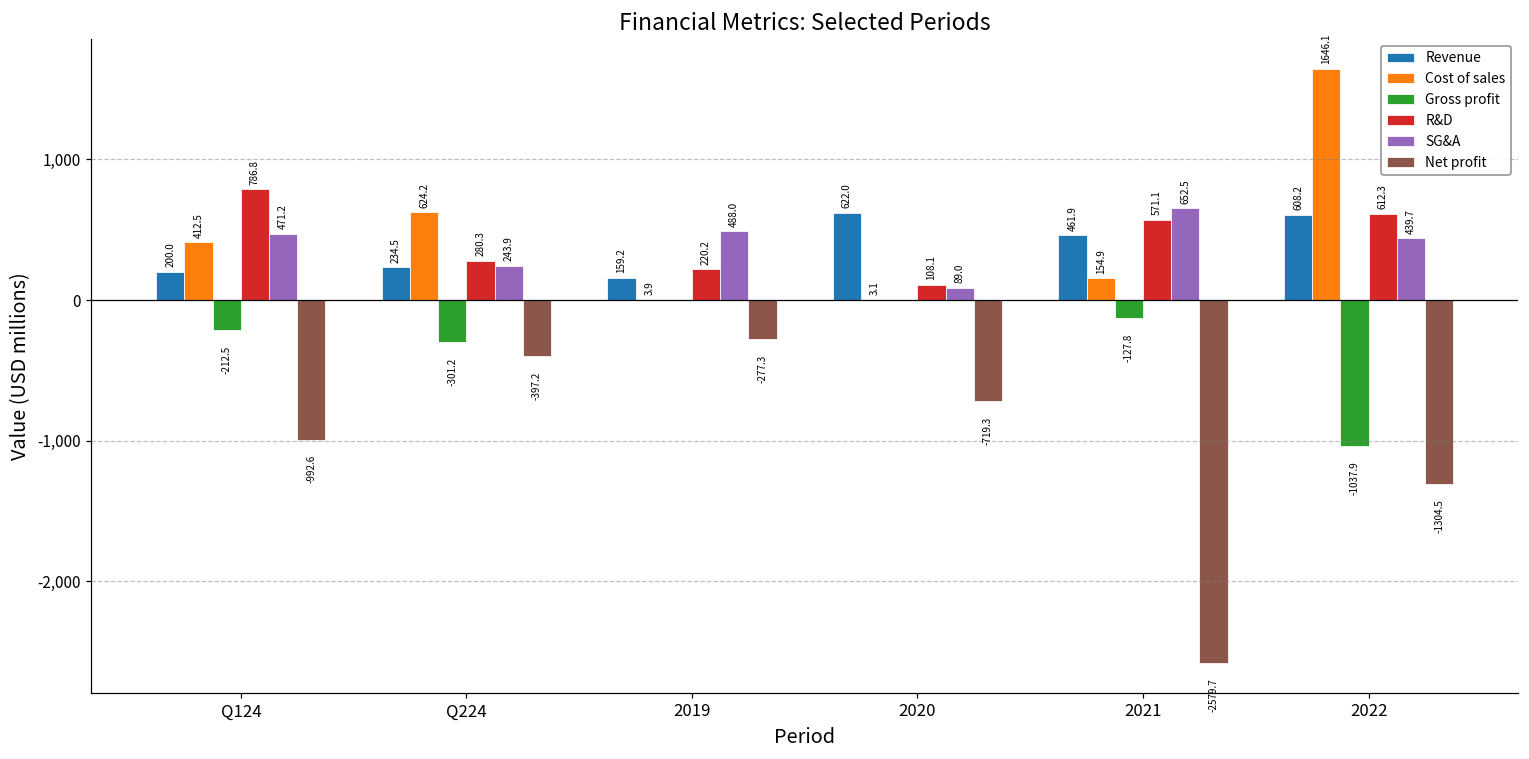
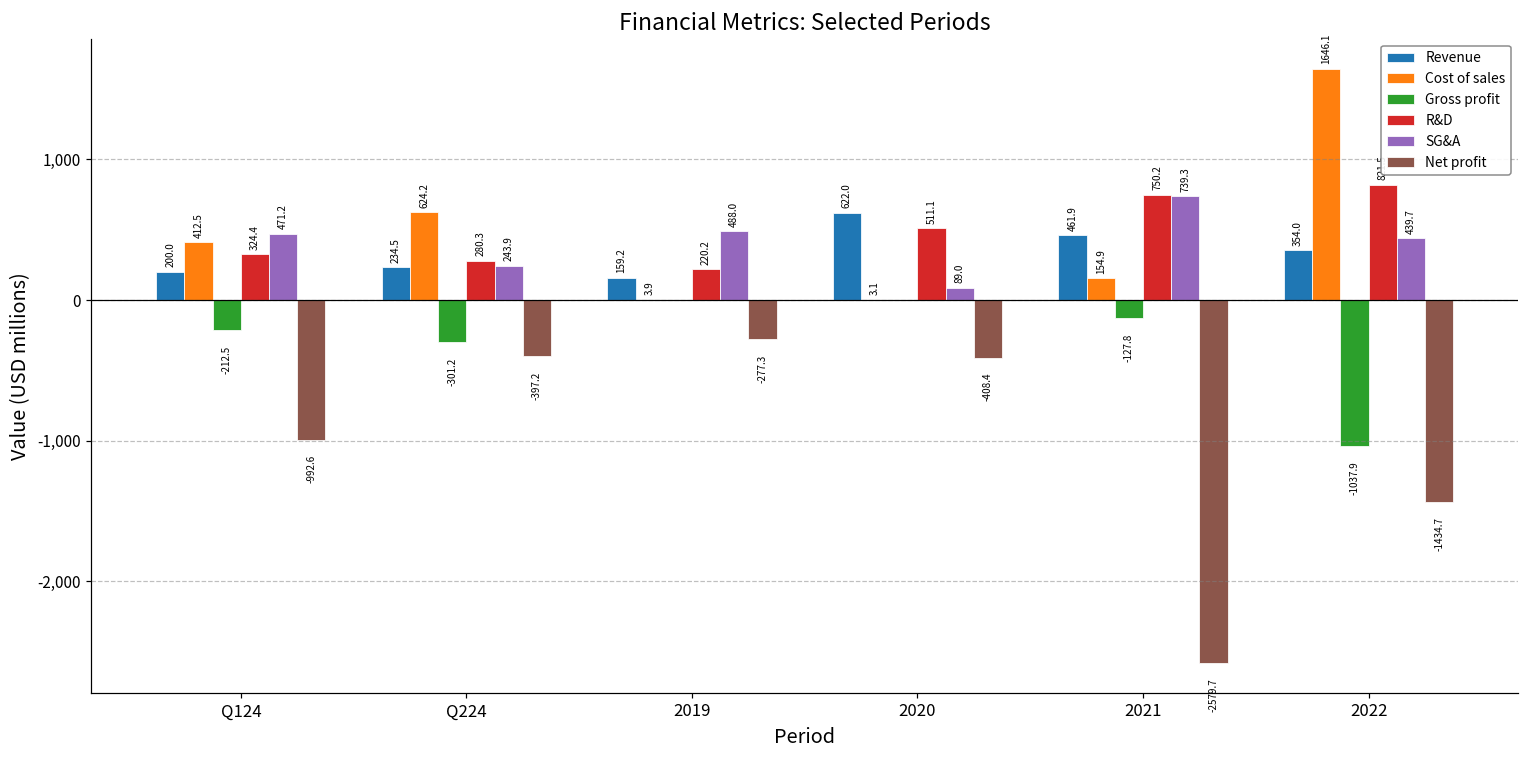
R&D, Q124: 786.8 -> 324.4
R&D, 2020: 108.1 -> 511.1
Net profit, 2020: -719.3 -> -408.4
R&D, 2021: 571.1 -> 750.2
SG&A, 2021: 652.5 -> 739.3
Revenue, 2022: 608.2 -> 354.0
R&D, 2022: 610 -> 820
Net profit, 2022: -1304.5 -> -1434.7
